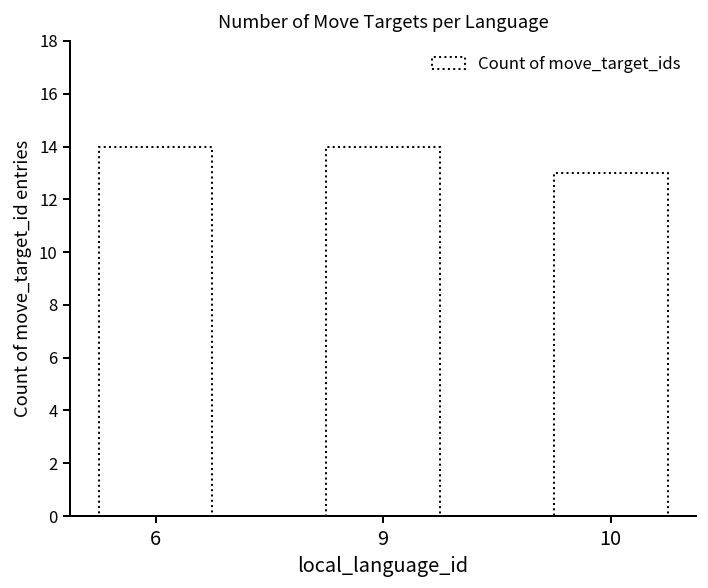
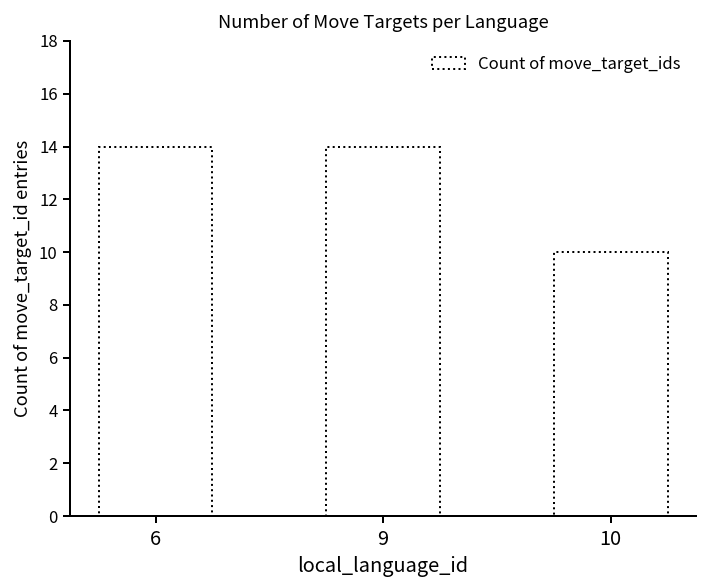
10: 13 -> 10
